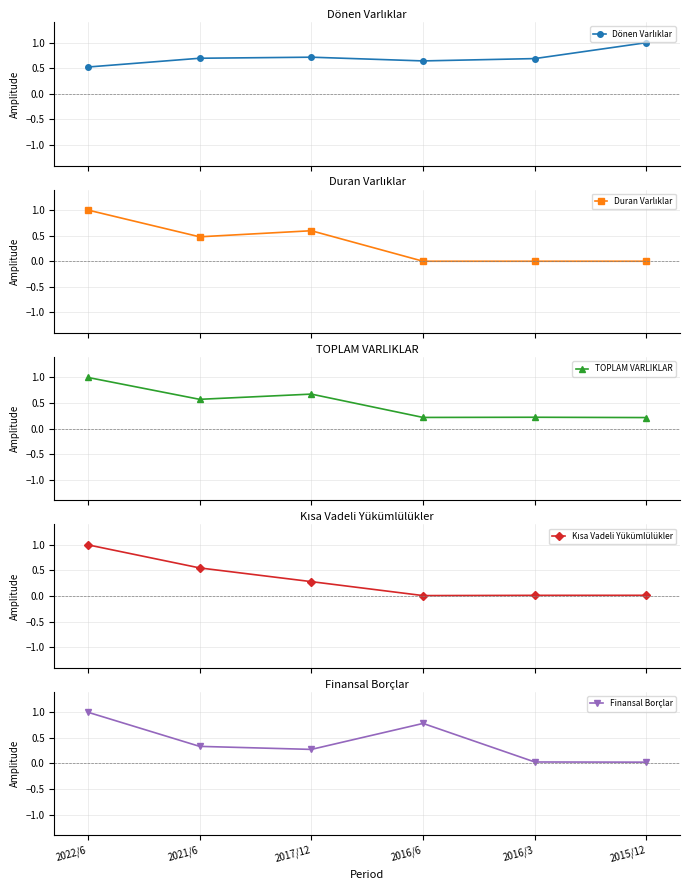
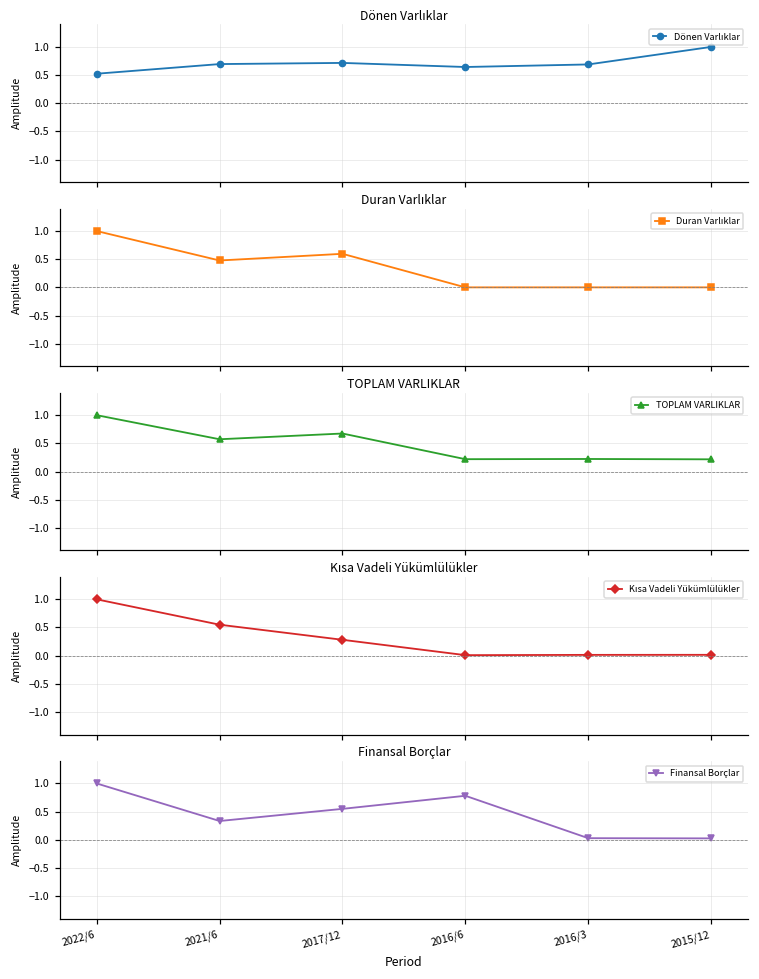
Finansal Borçlar, 2017/12: 0.3 -> 0.5
